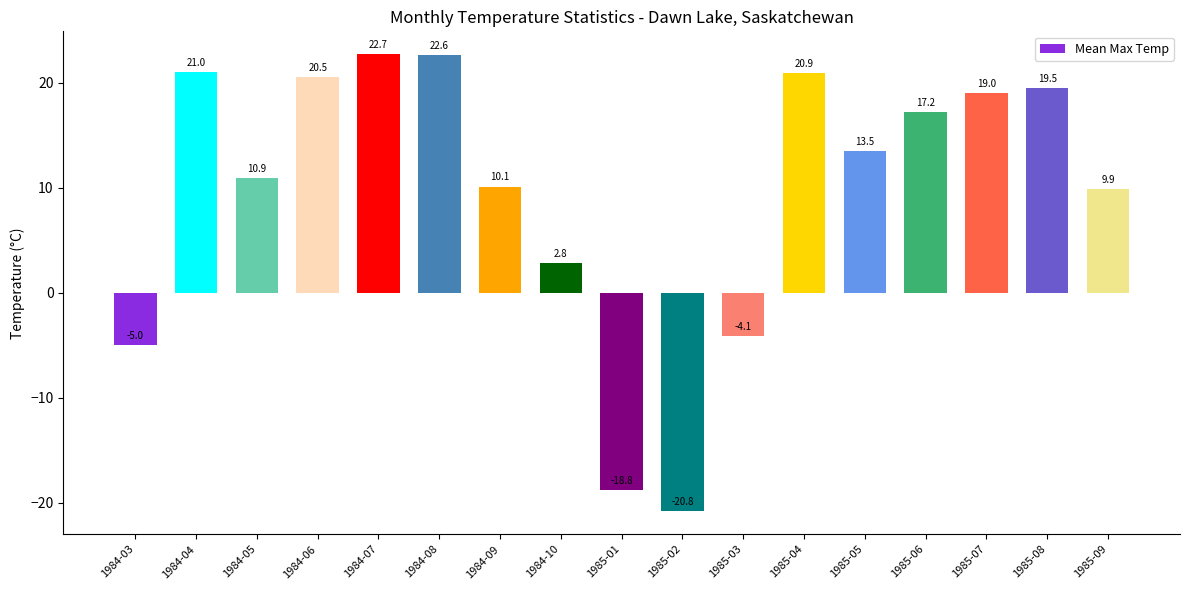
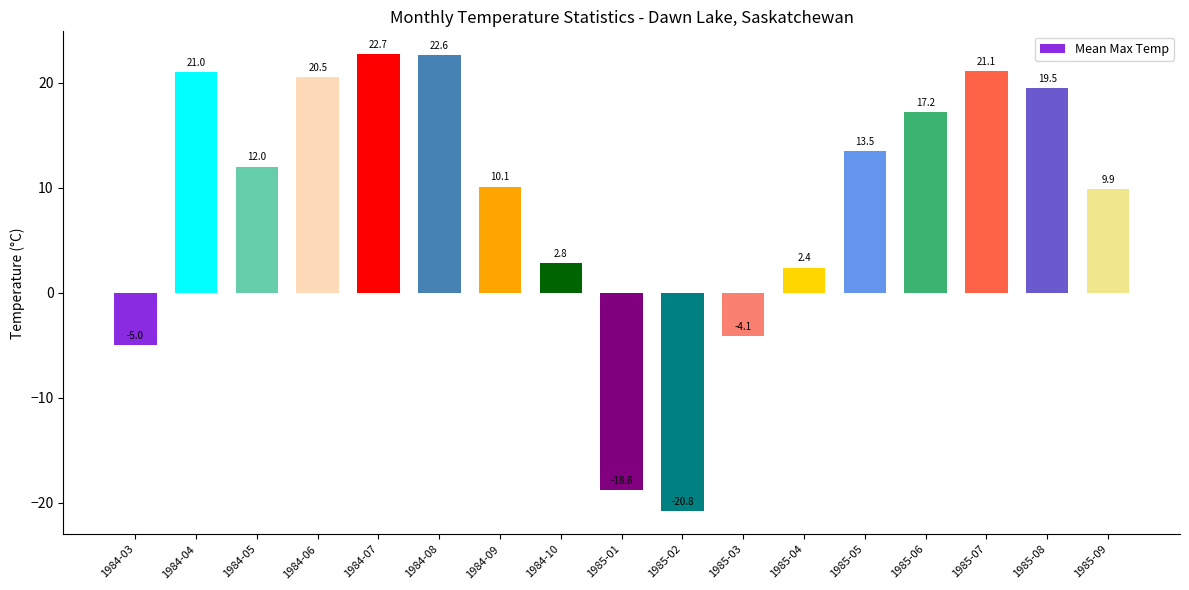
1984-05: 10.9 -> 12.0
1985-04: 20.9 -> 2.4
1985-07: 19.0 -> 21.1
